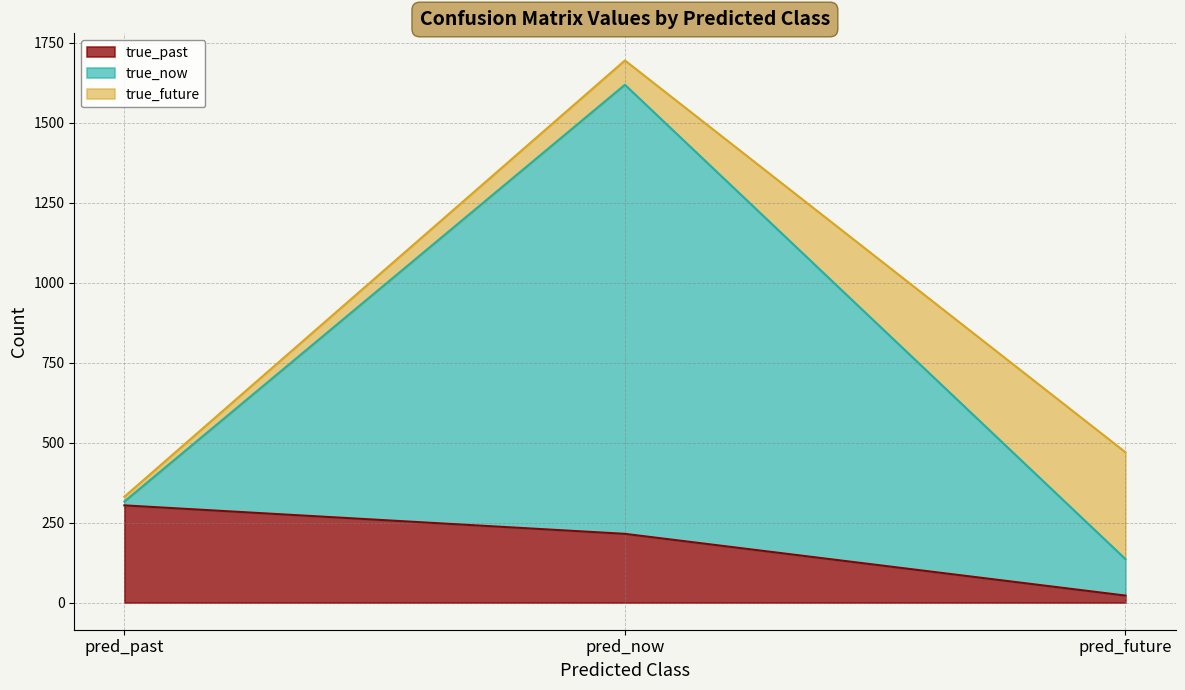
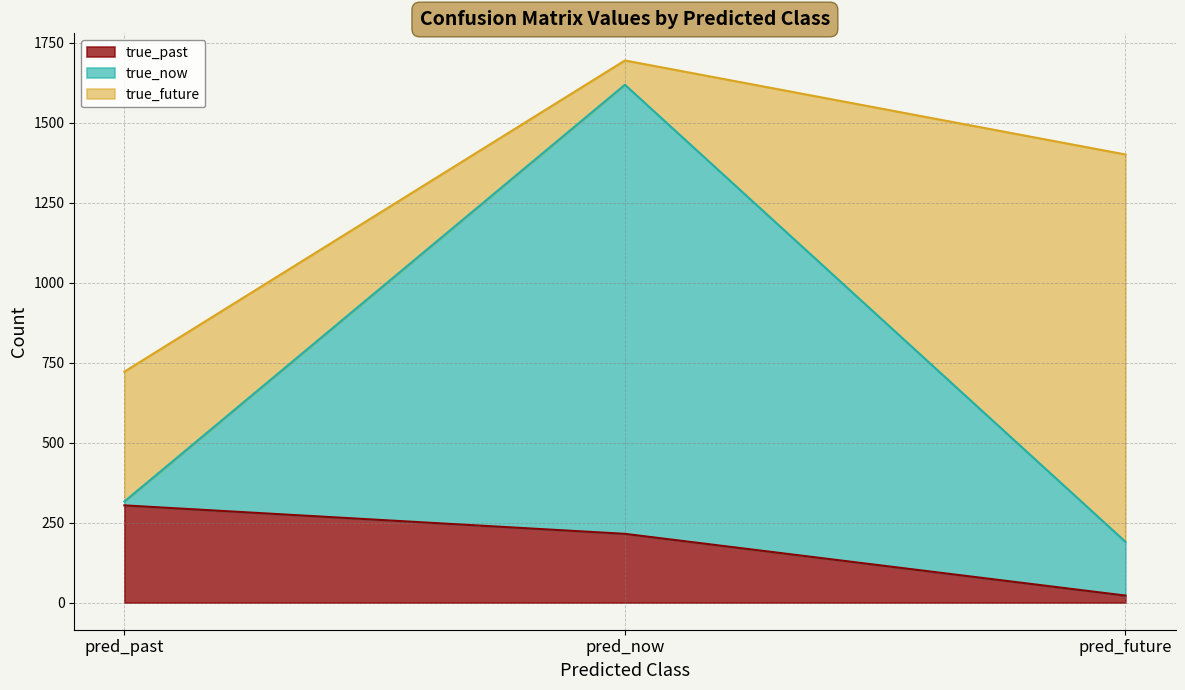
true_future, pred_past: 20 -> 410
true_now, pred_future: 110 -> 170
true_future, pred_future: 330 -> 1210
